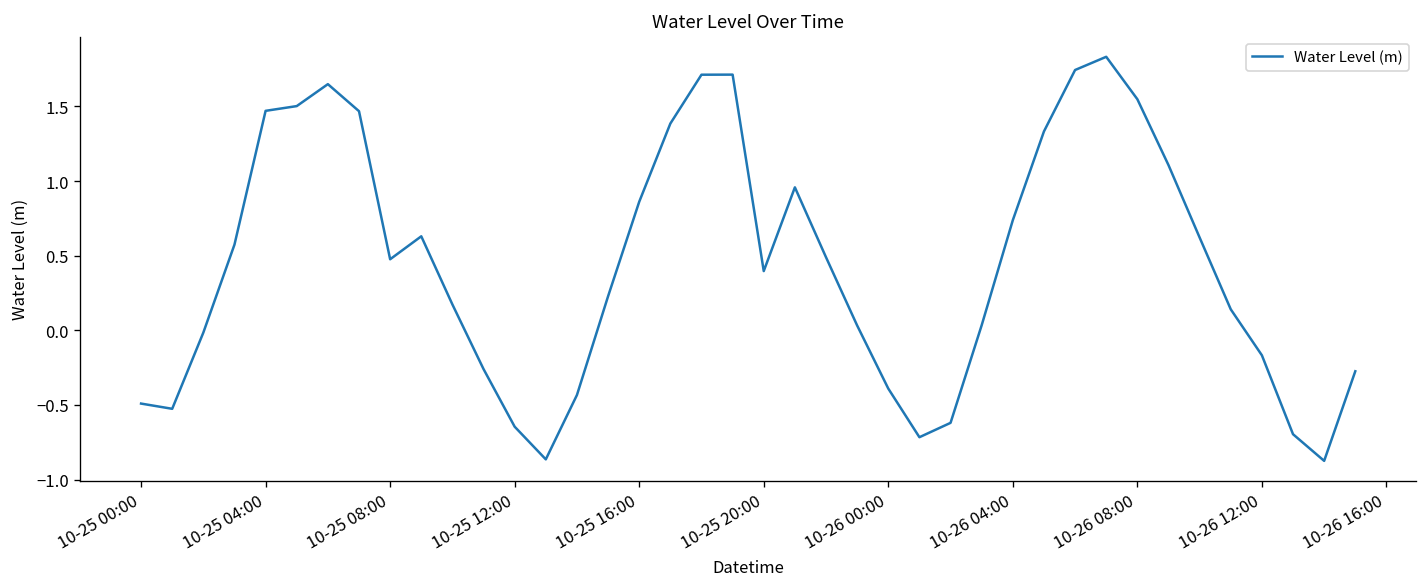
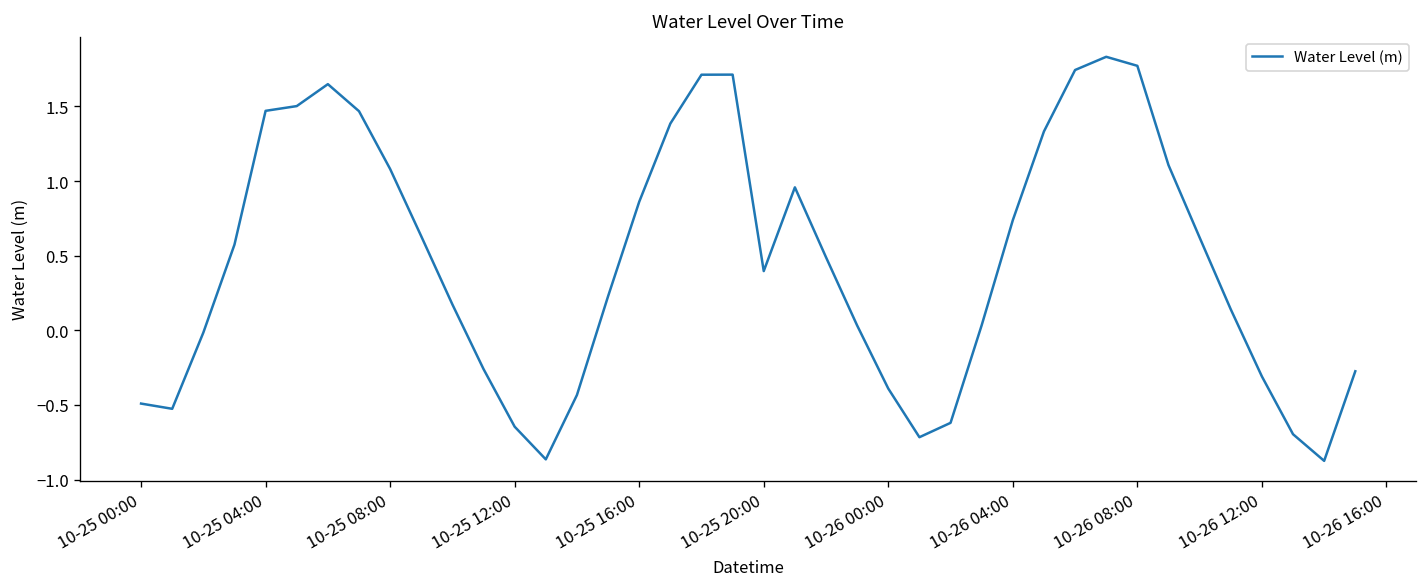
10-25 08:00: 0.48 -> 1.08
10-26 08:00: 1.55 -> 1.77
10-26 12:00: -0.17 -> -0.31
